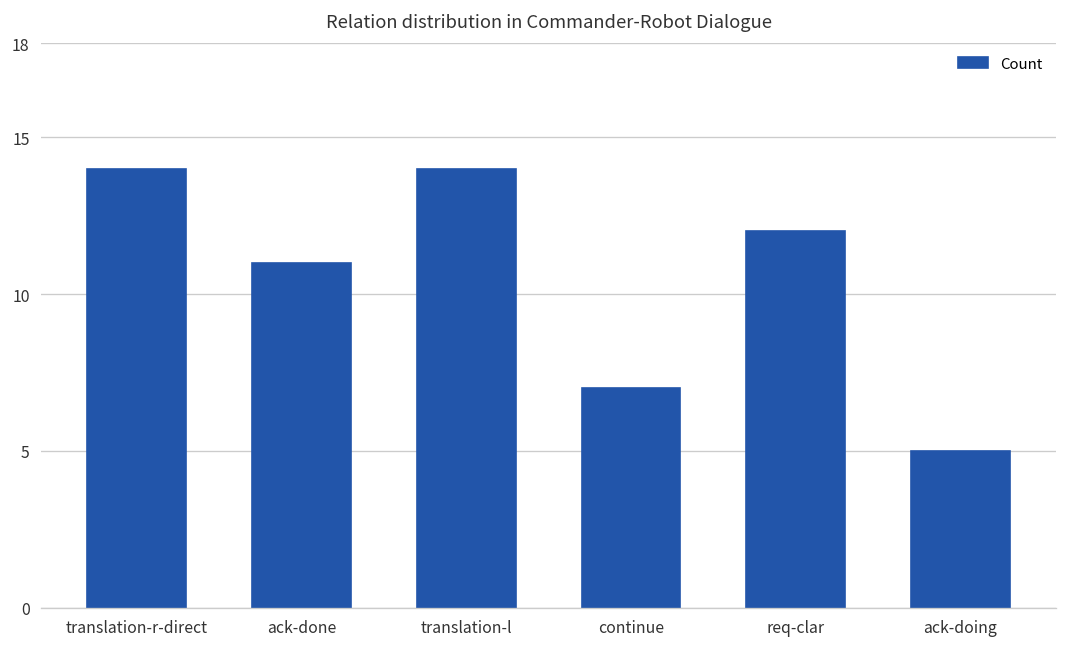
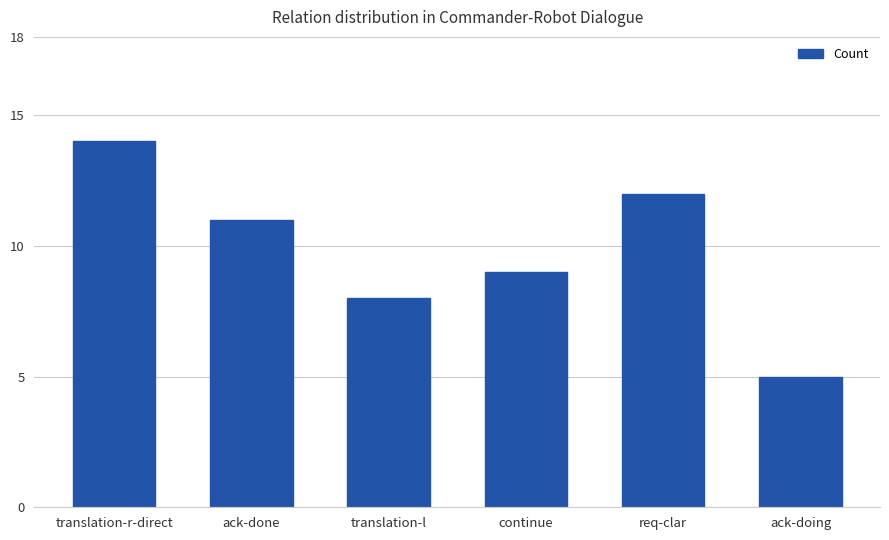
translation-l: 14 -> 8
continue: 7 -> 9
